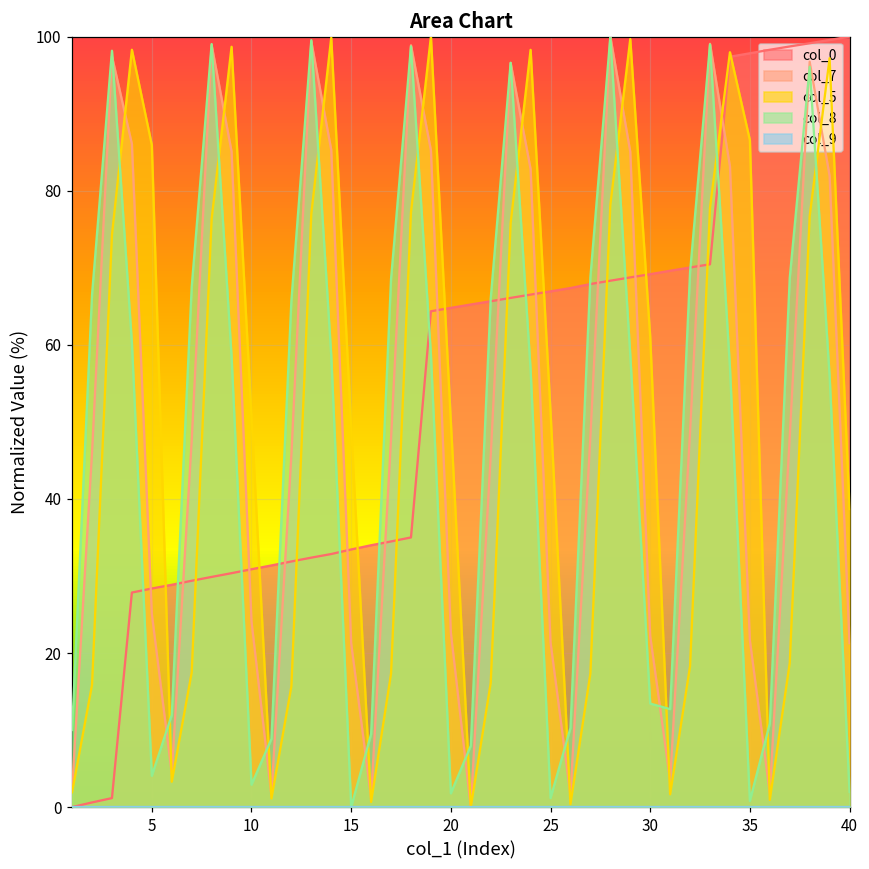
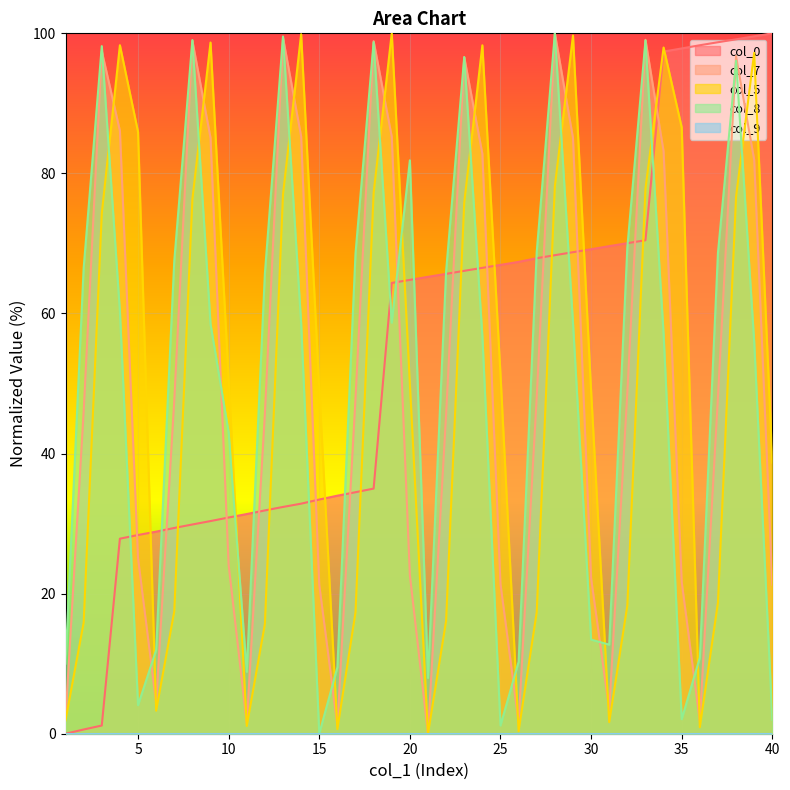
col_8, 10: 3 -> 43
col_8, 20: 2 -> 82
col_5, 30: 61 -> 49
col_8, 35: 1 -> 2
